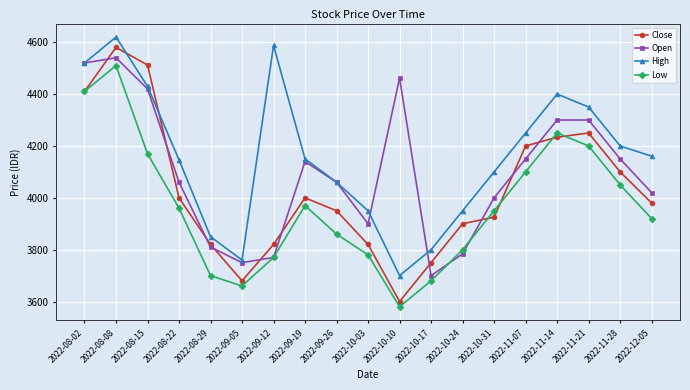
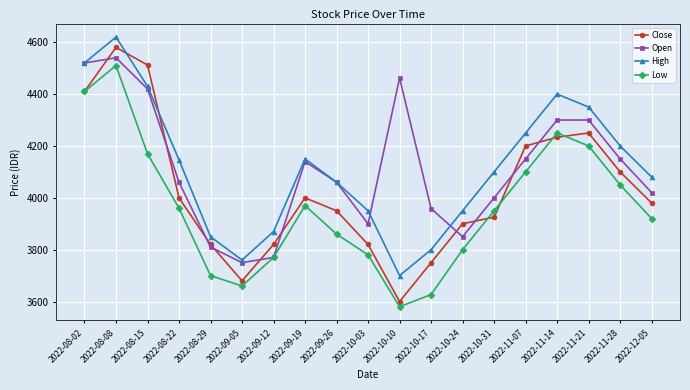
High, 2022-09-12: 4590 -> 3870
Open, 2022-10-17: 3700 -> 3960
Low, 2022-10-17: 3680 -> 3630
Open, 2022-10-24: 3780 -> 3850
High, 2022-12-05: 4160 -> 4080
